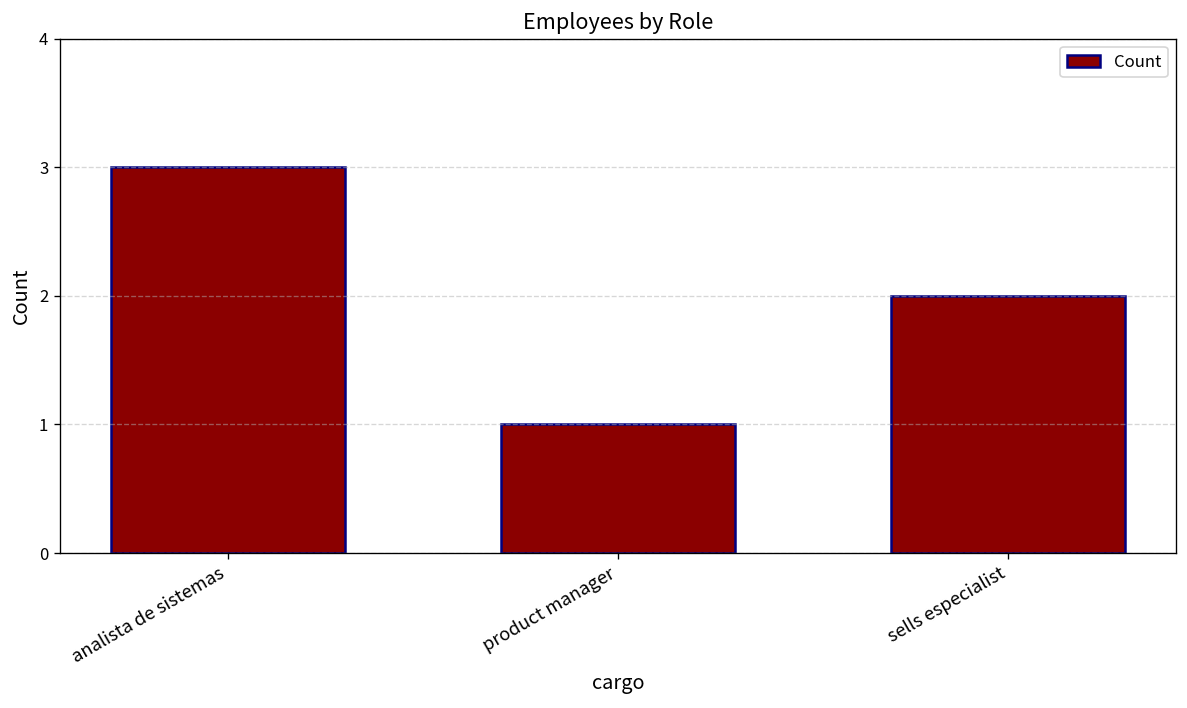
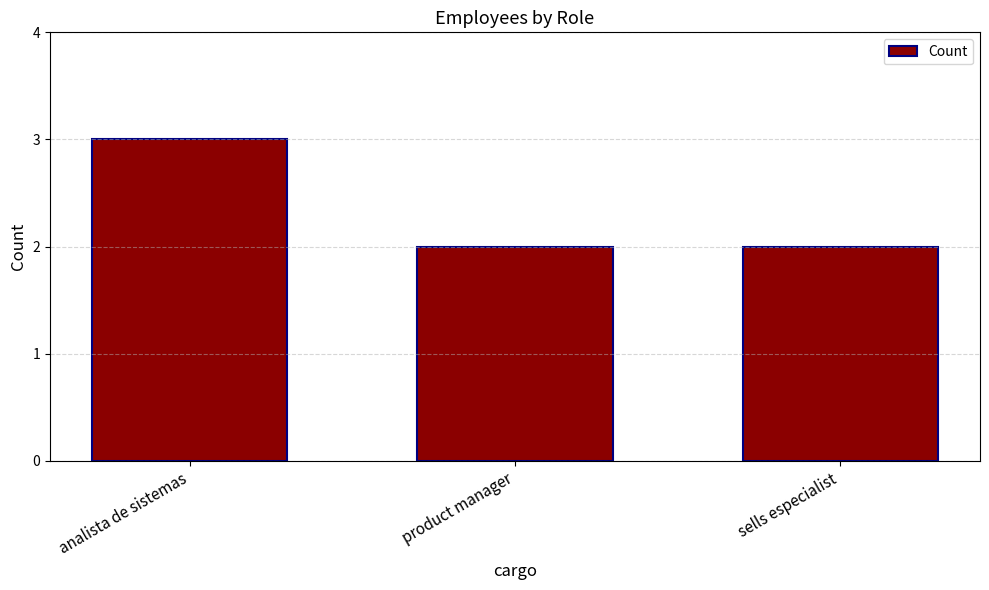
product manager: 1 -> 2
